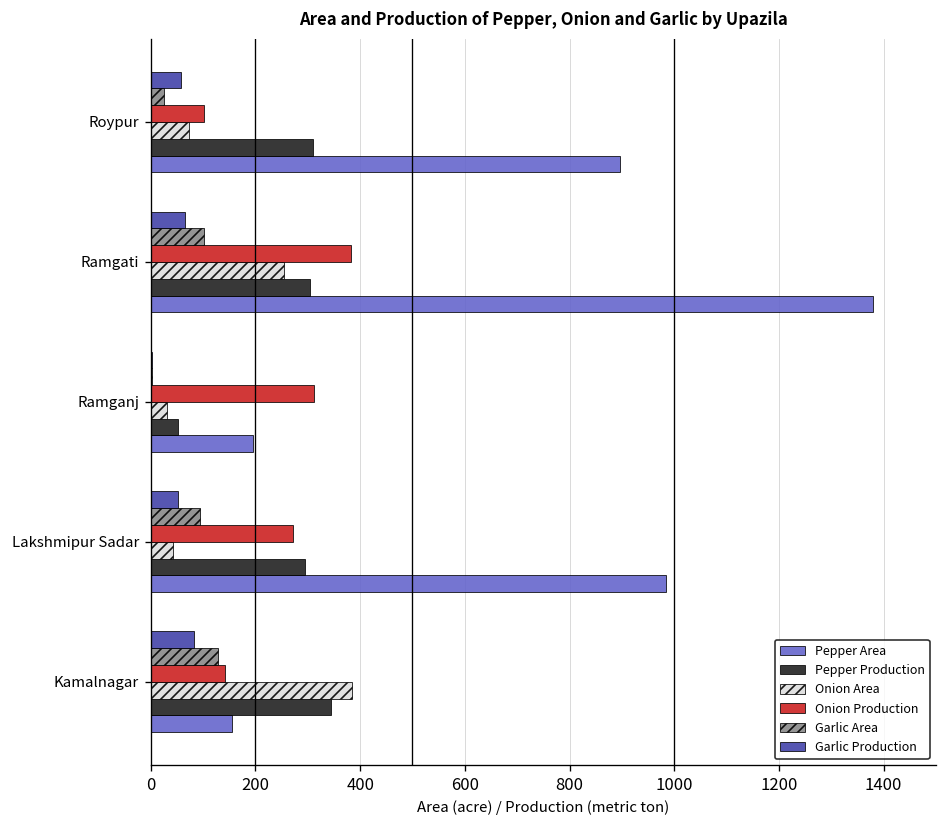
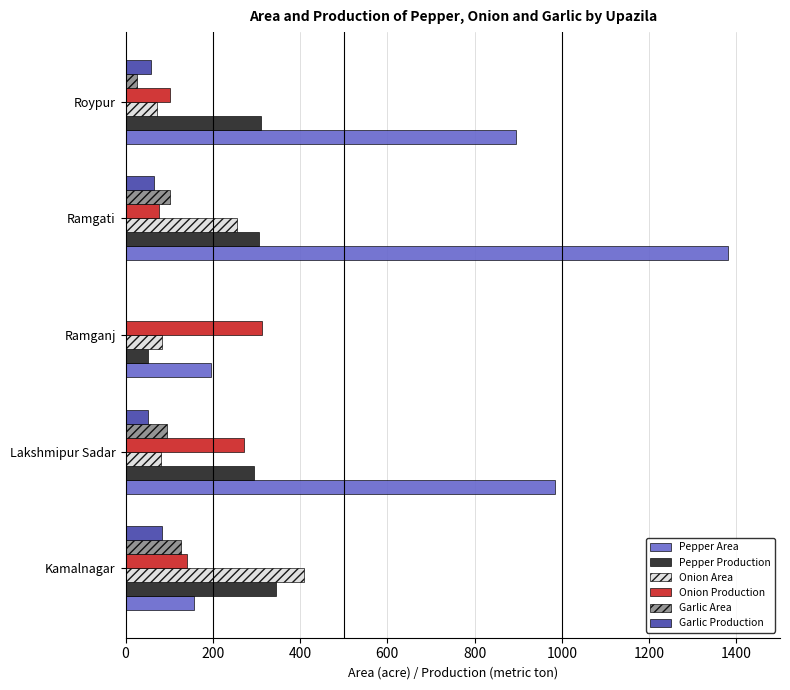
Onion Production, Ramgati: 380 -> 80
Onion Area, Ramganj: 30 -> 80
Onion Area, Lakshmipur Sadar: 40 -> 80
Onion Area, Kamalnagar: 390 -> 410
